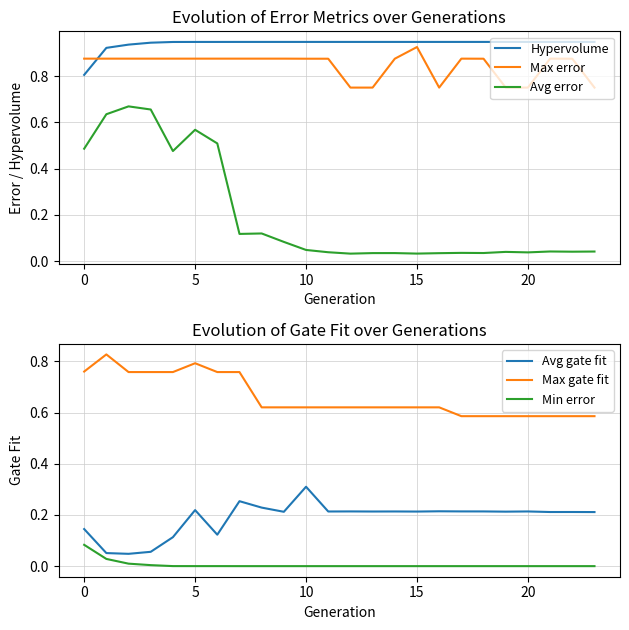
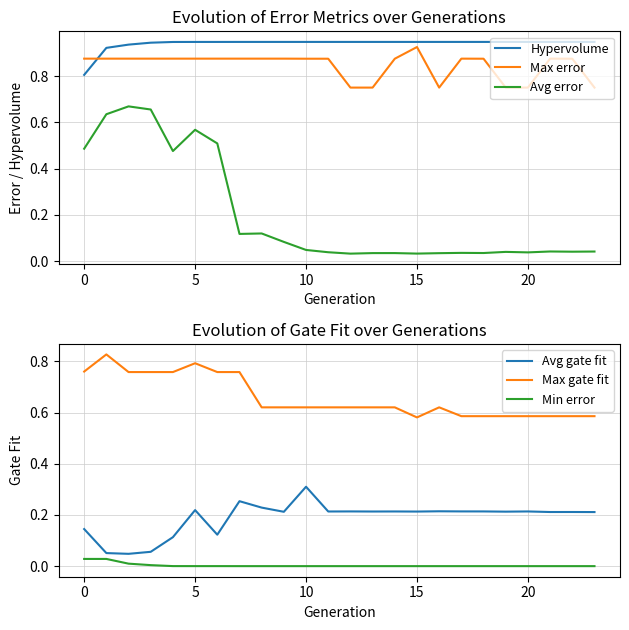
Evolution of Gate Fit over Generations, Min error, 0: 0.08 -> 0.03
Evolution of Gate Fit over Generations, Max gate fit, 15: 0.62 -> 0.58
